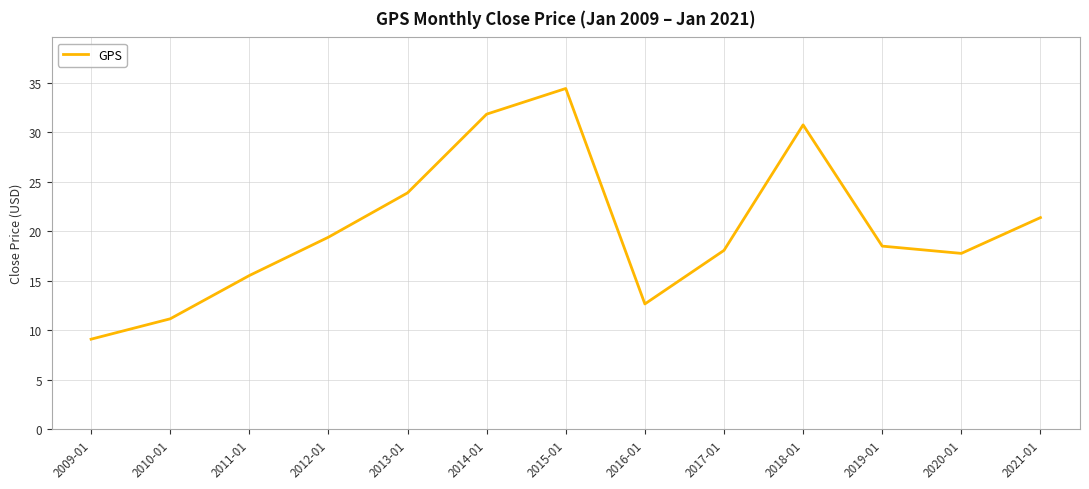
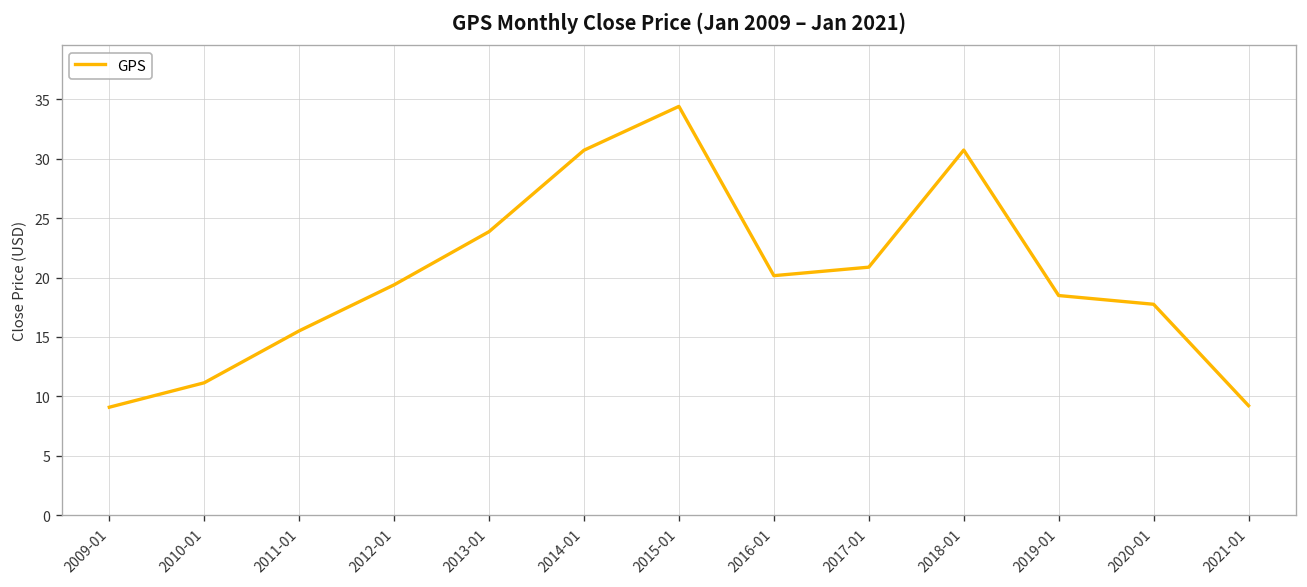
2014-01: 32 -> 31
2016-01: 13 -> 20
2017-01: 18 -> 21
2021-01: 21 -> 9
